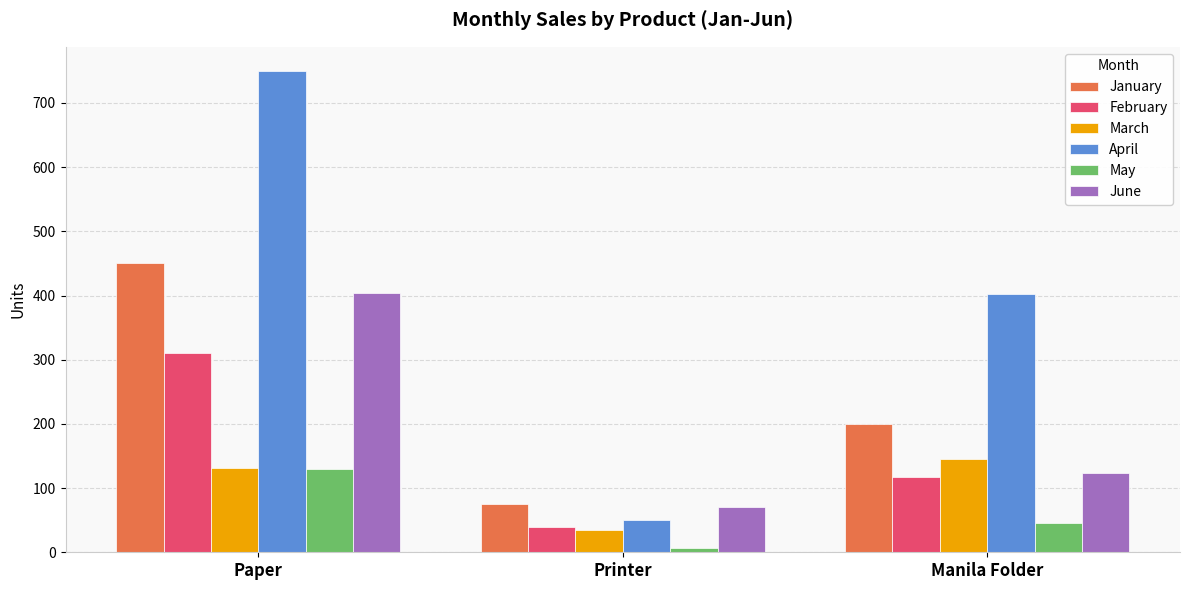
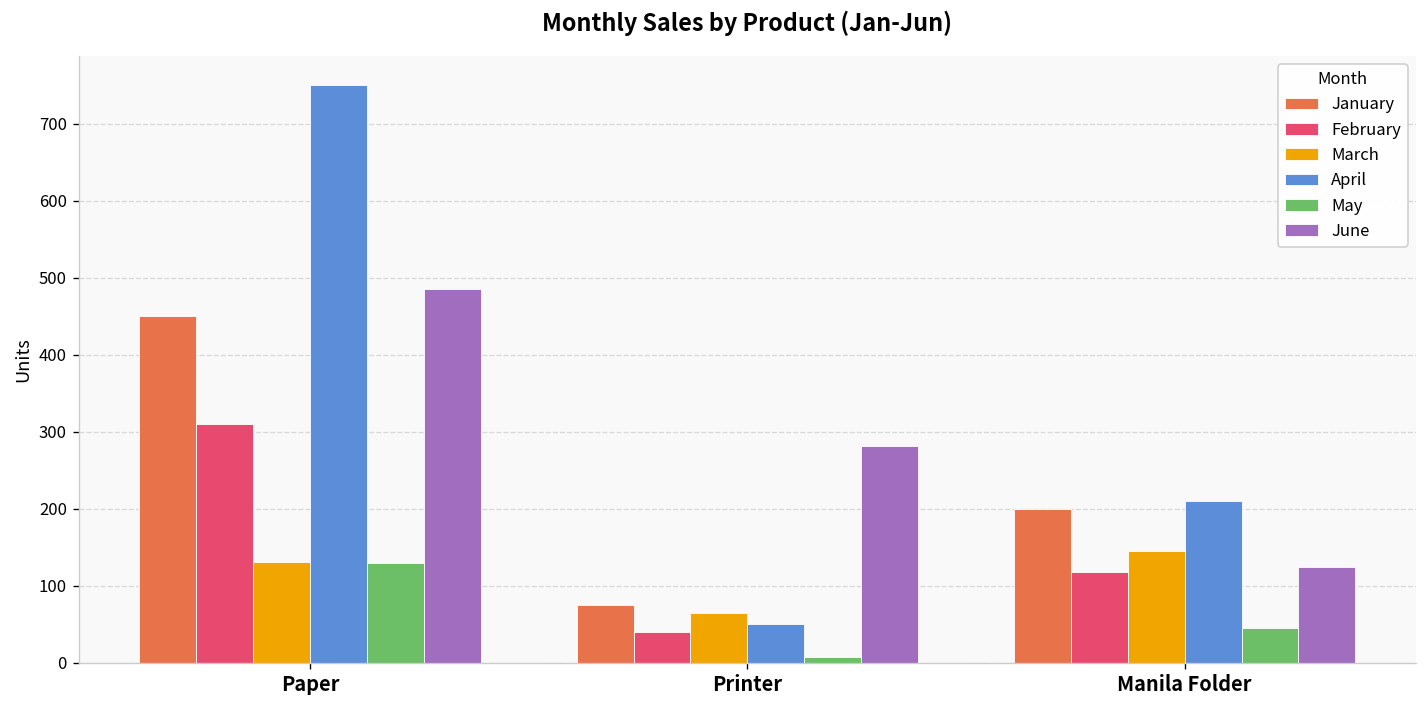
June, Paper: 400 -> 490
March, Printer: 30 -> 70
June, Printer: 70 -> 280
April, Manila Folder: 400 -> 210
